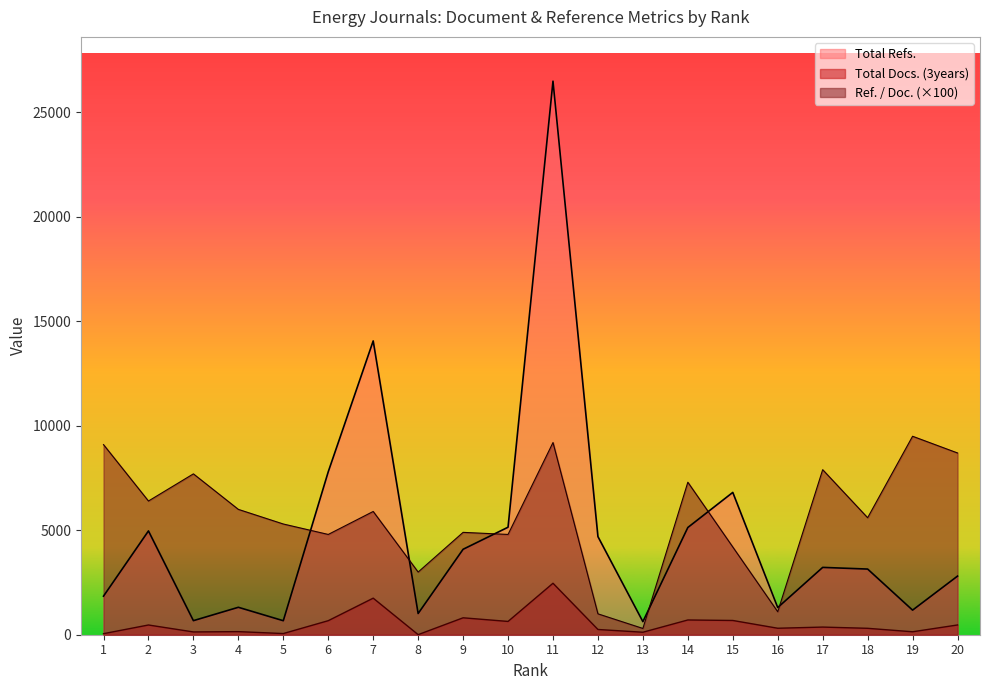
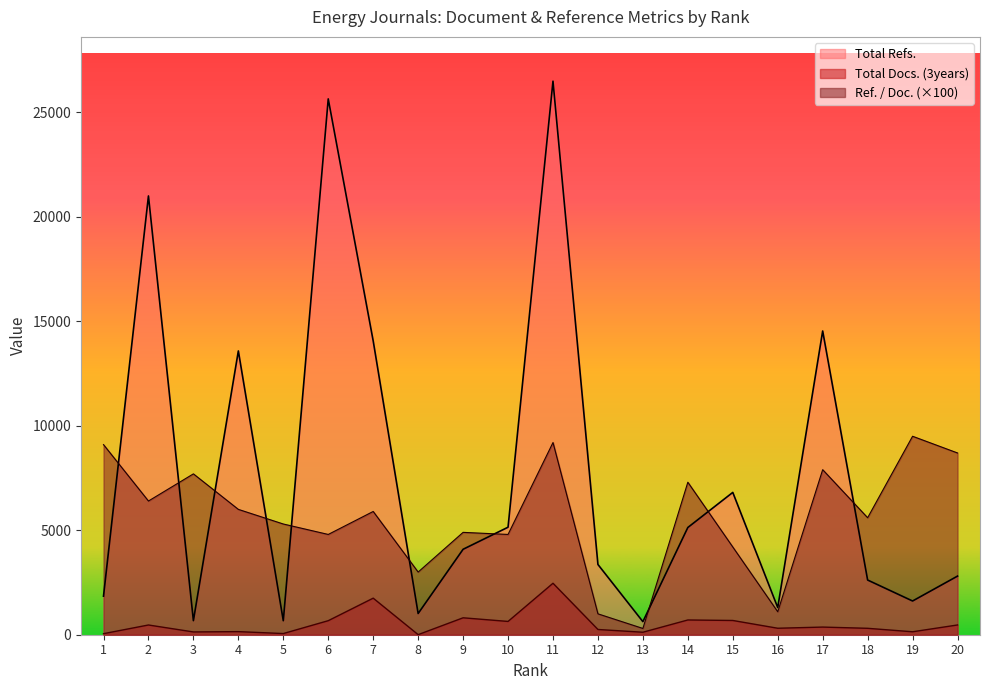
Total Refs., 2: 5000 -> 21000
Total Refs., 4: 1300 -> 13600
Total Refs., 6: 7800 -> 25600
Total Refs., 12: 4700 -> 3400
Total Refs., 17: 3200 -> 14500
Total Refs., 18: 3100 -> 2600
Total Refs., 19: 1200 -> 1600
